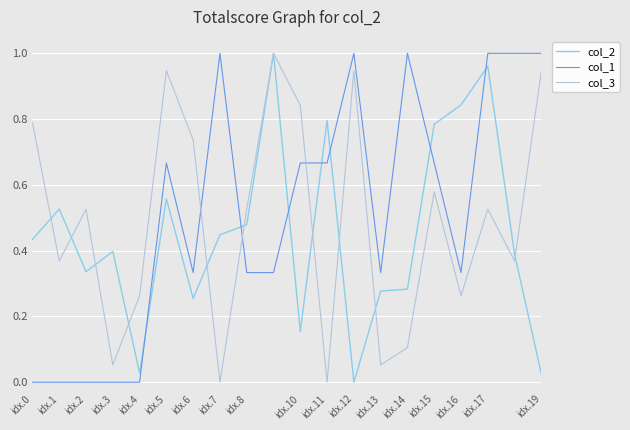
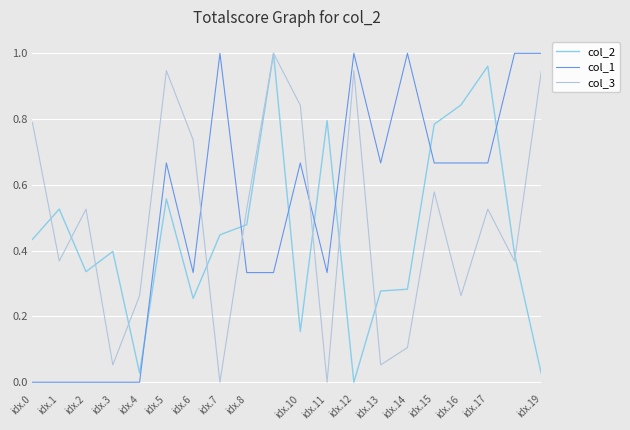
col_1, idx.11: 0.67 -> 0.33
col_1, idx.13: 0.33 -> 0.67
col_1, idx.16: 0.33 -> 0.67
col_1, idx.17: 1.00 -> 0.67
